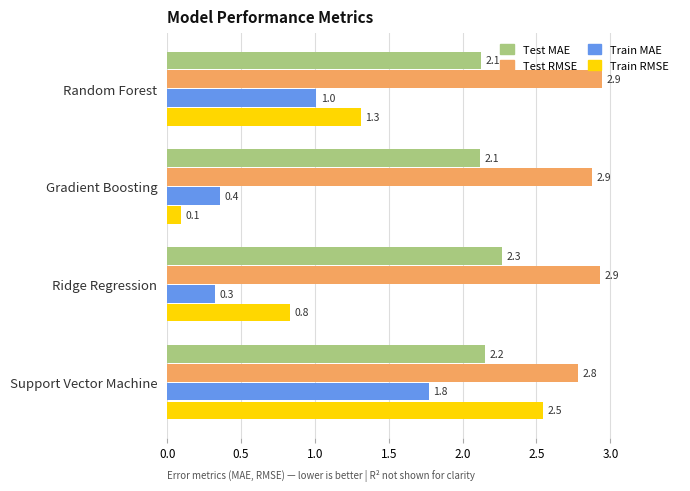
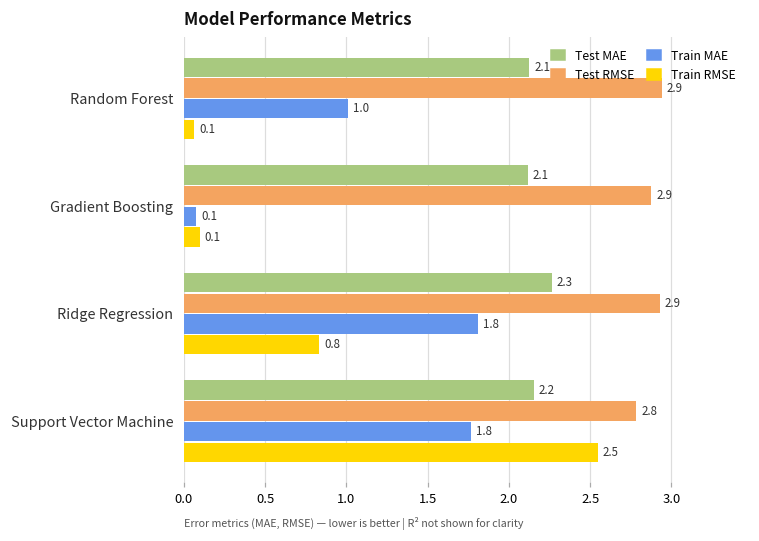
Train RMSE, Random Forest: 1.3 -> 0.1
Train MAE, Gradient Boosting: 0.4 -> 0.1
Train MAE, Ridge Regression: 0.3 -> 1.8
